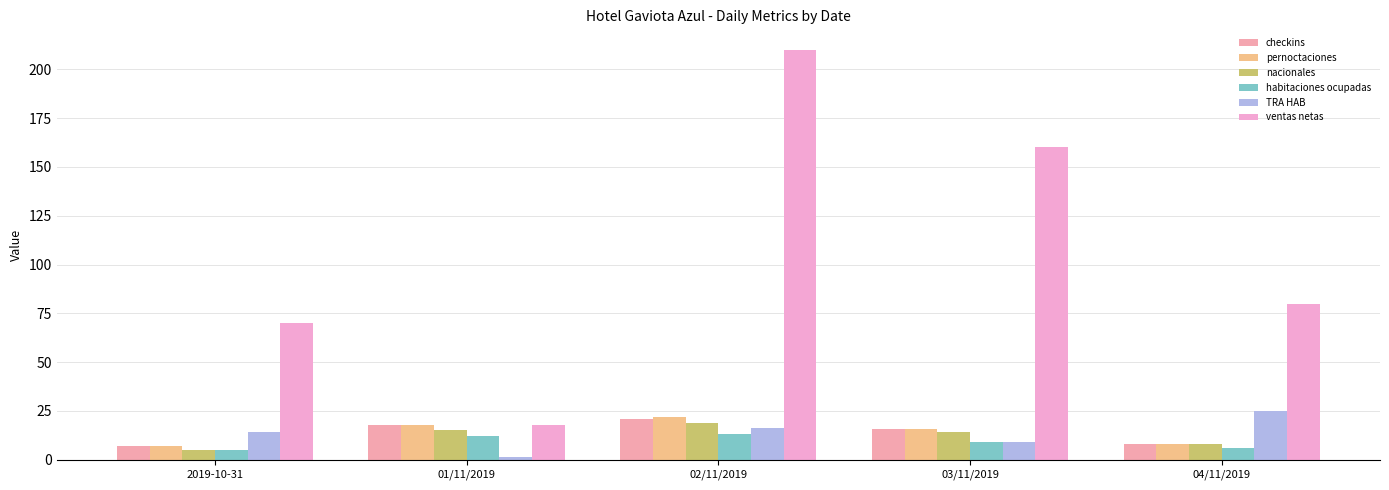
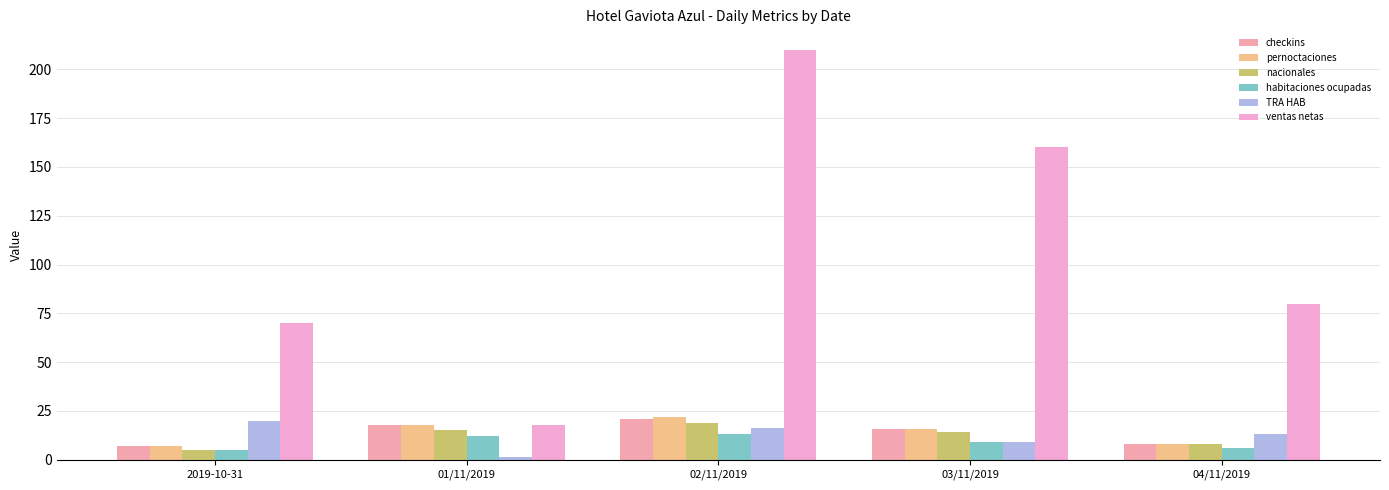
TRA HAB, 2019-10-31: 14 -> 20
TRA HAB, 04/11/2019: 25 -> 13
